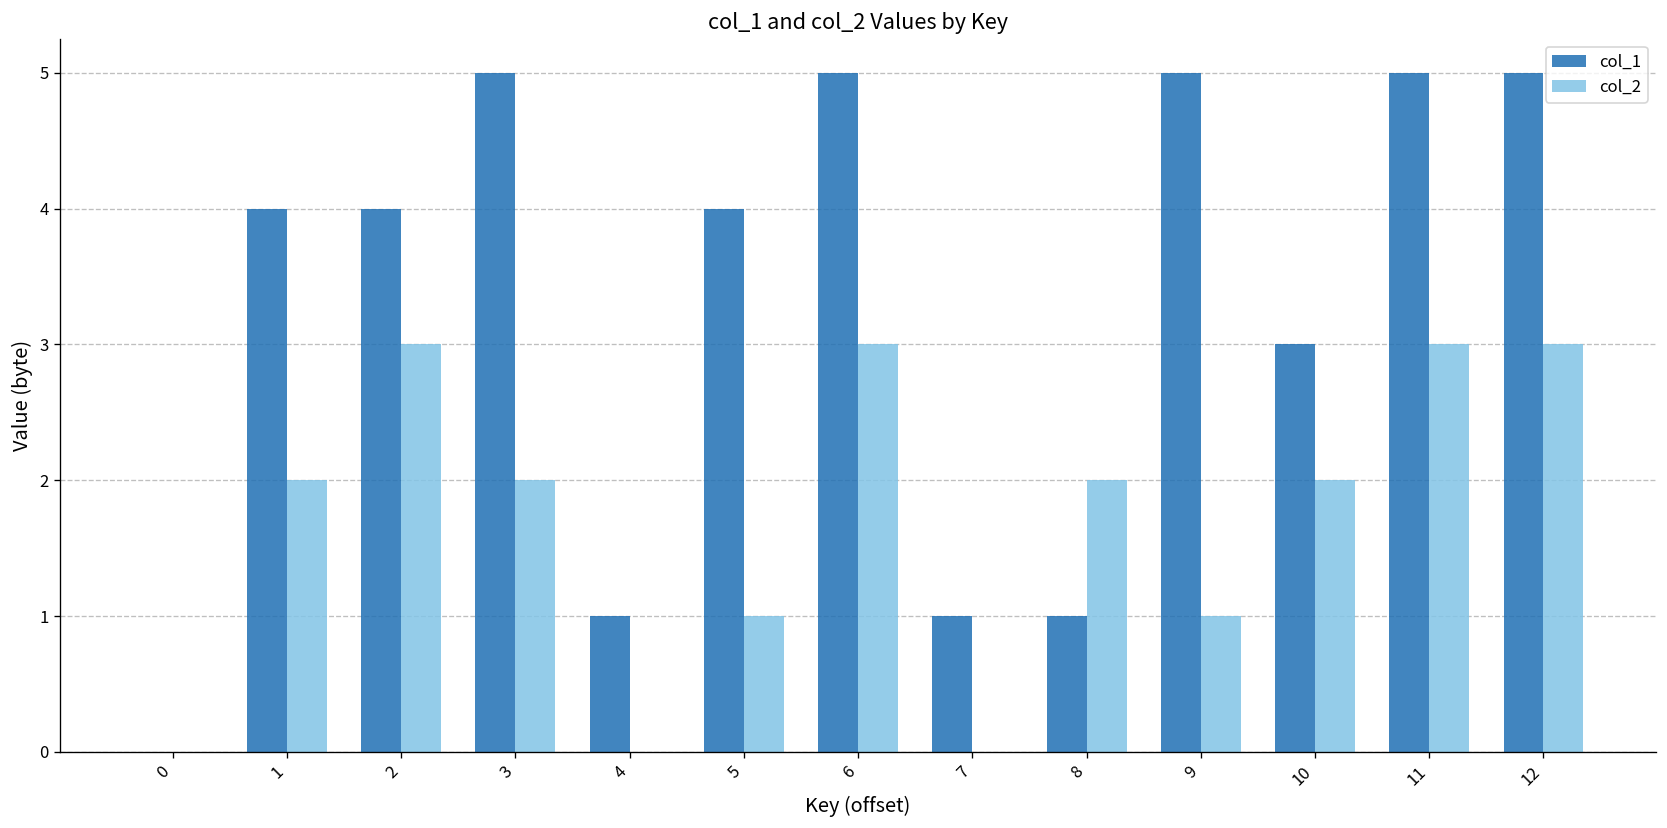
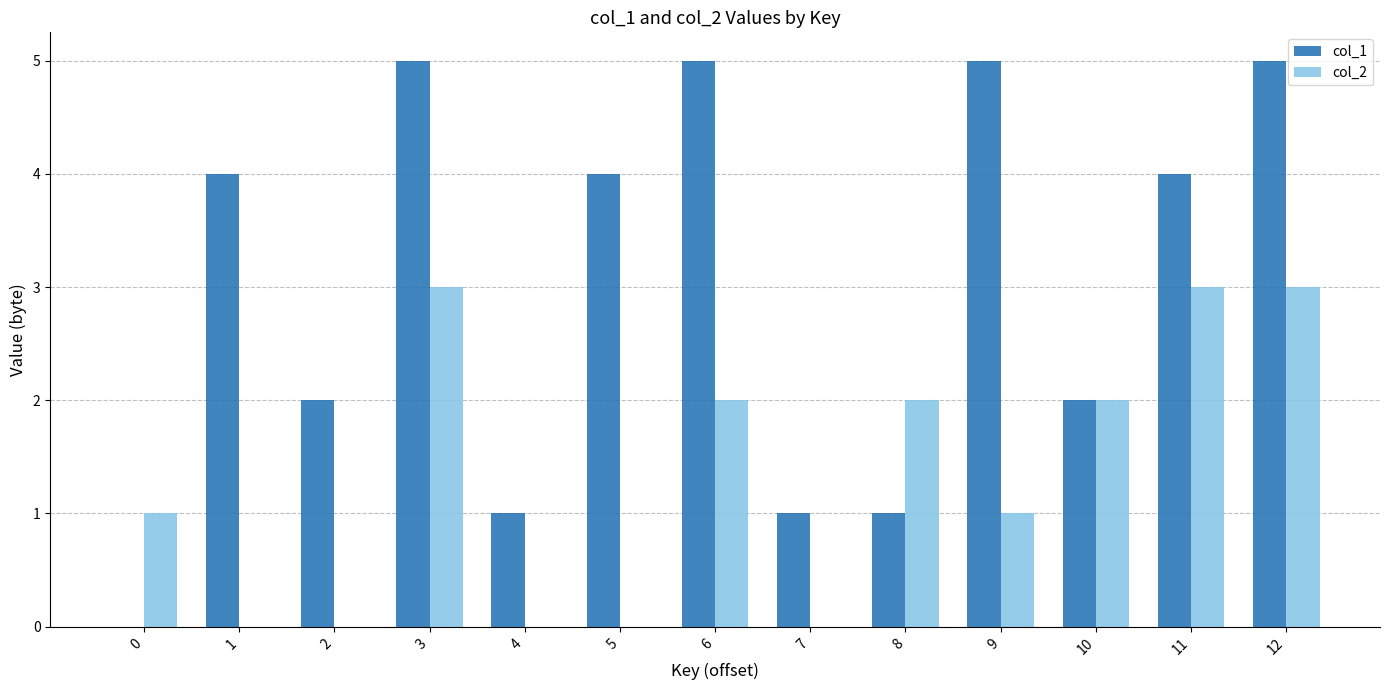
col_2, 0: 0 -> 1
col_2, 1: 2 -> 0
col_1, 2: 4 -> 2
col_2, 2: 3 -> 0
col_2, 3: 2 -> 3
col_2, 5: 1 -> 0
col_2, 6: 3 -> 2
col_1, 10: 3 -> 2
col_1, 11: 5 -> 4
